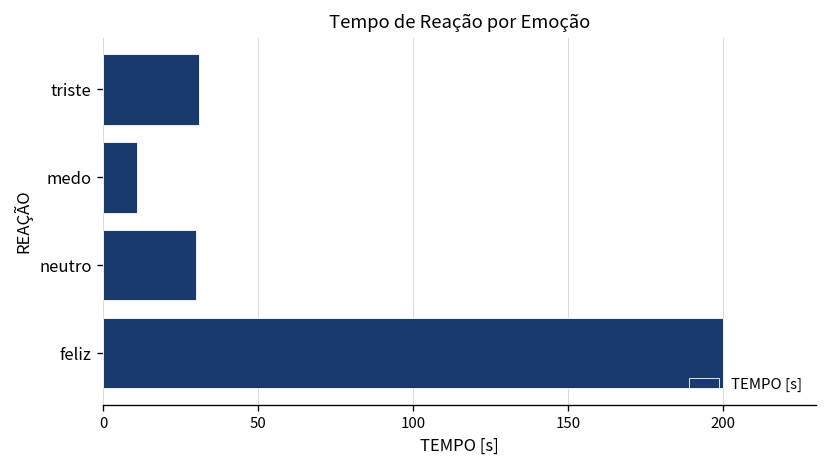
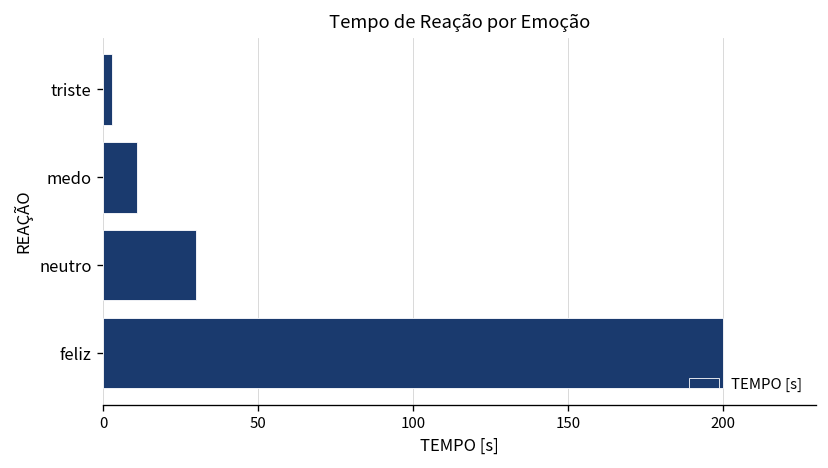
triste: 31 -> 3
